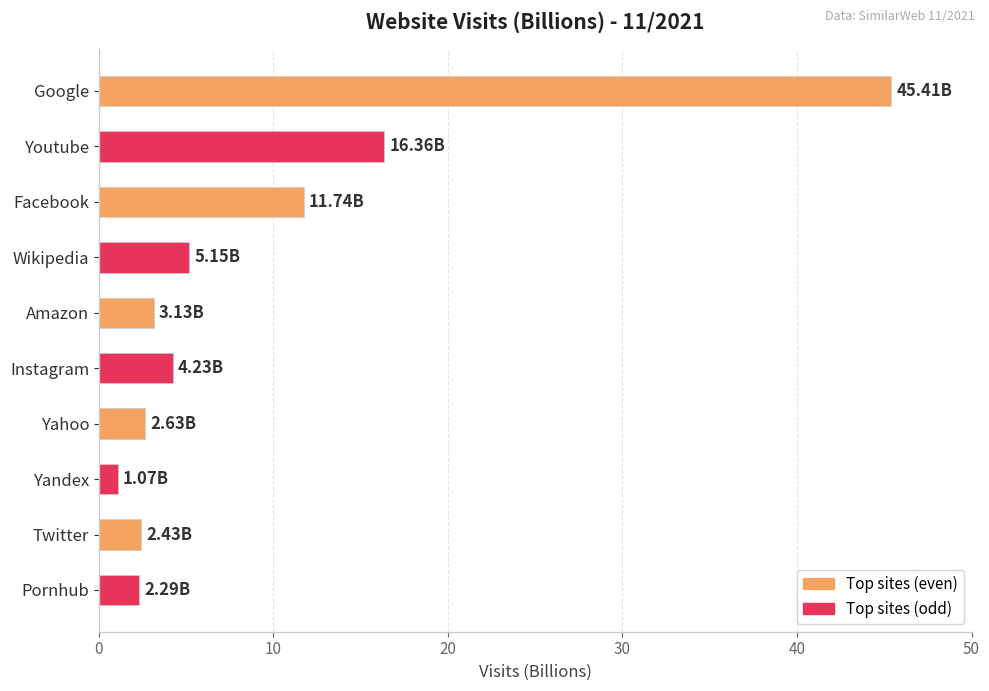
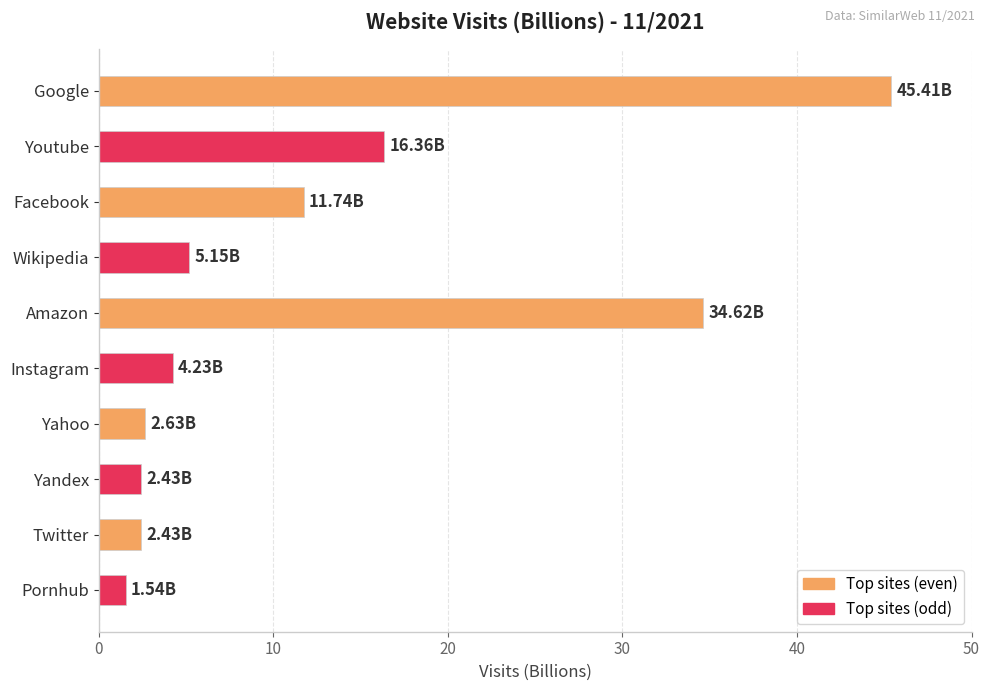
Amazon: 3.13B -> 34.62B
Yandex: 1.07B -> 2.43B
Pornhub: 2.29B -> 1.54B
